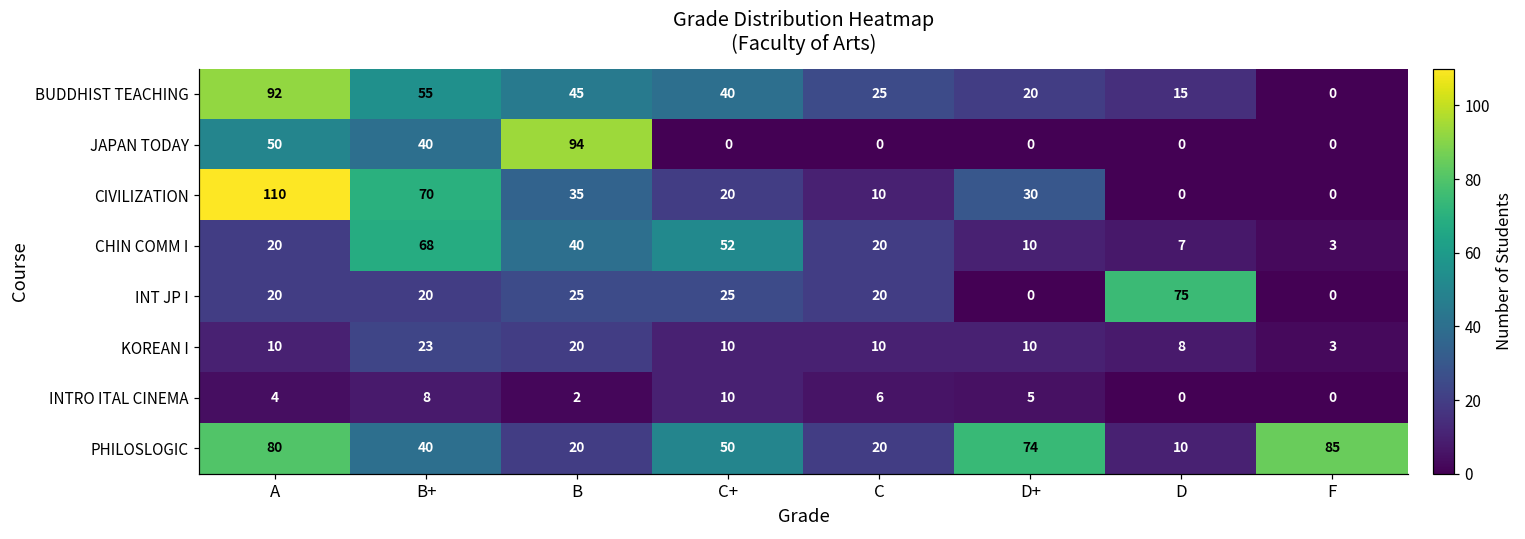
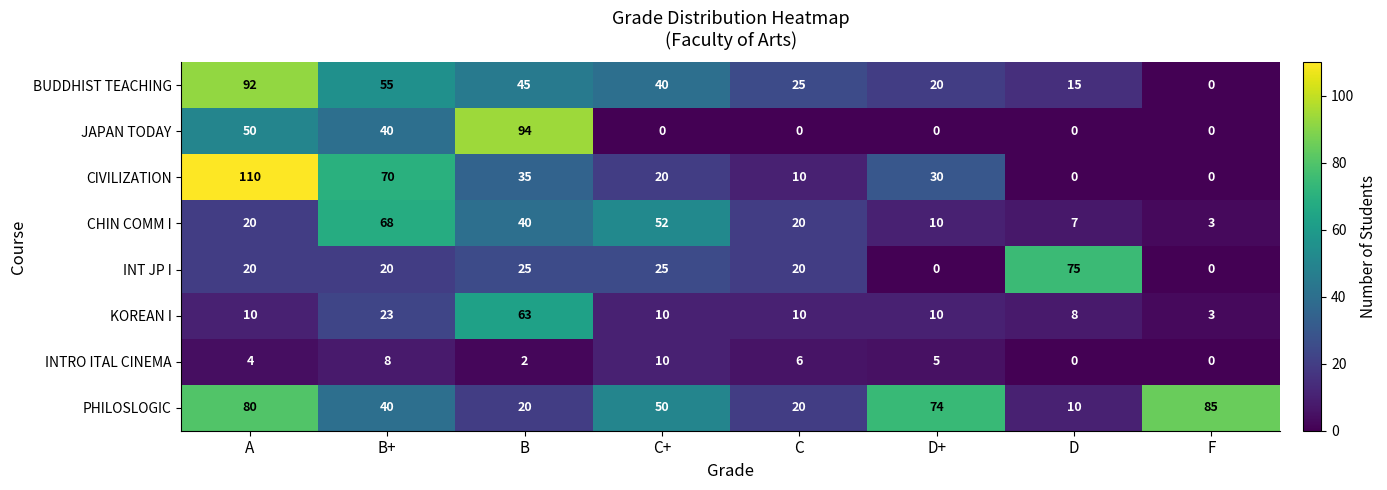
KOREAN I, B: 20 -> 63
